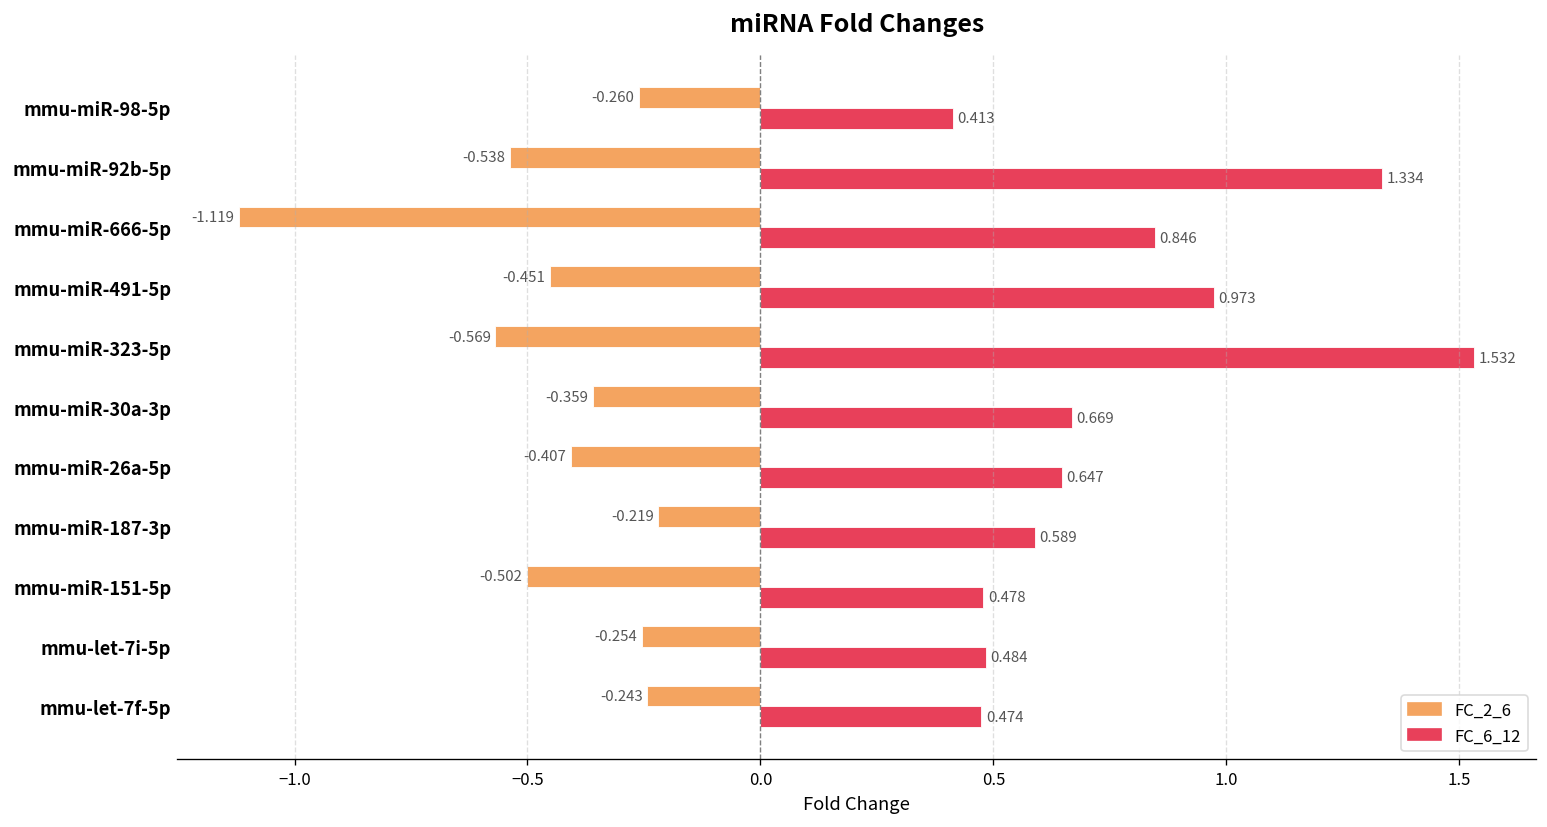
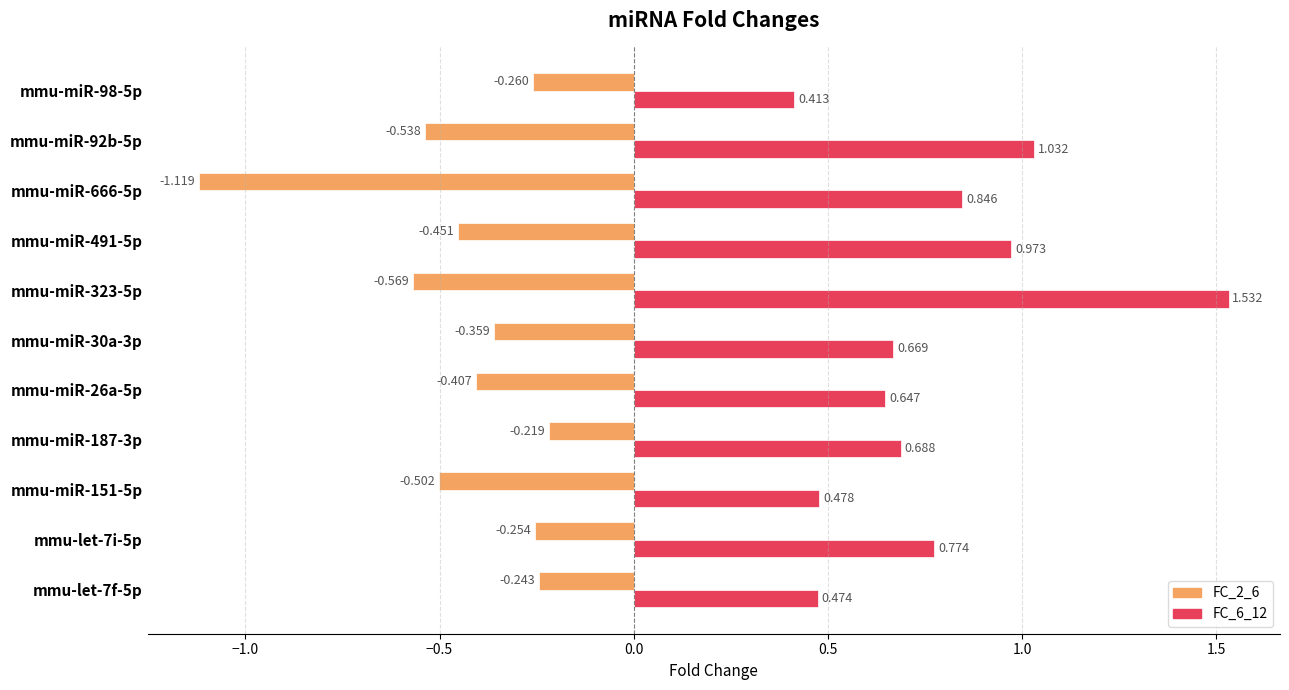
FC_6_12, mmu-miR-92b-5p: 1.334 -> 1.032
FC_6_12, mmu-miR-187-3p: 0.589 -> 0.688
FC_6_12, mmu-let-7i-5p: 0.484 -> 0.774
